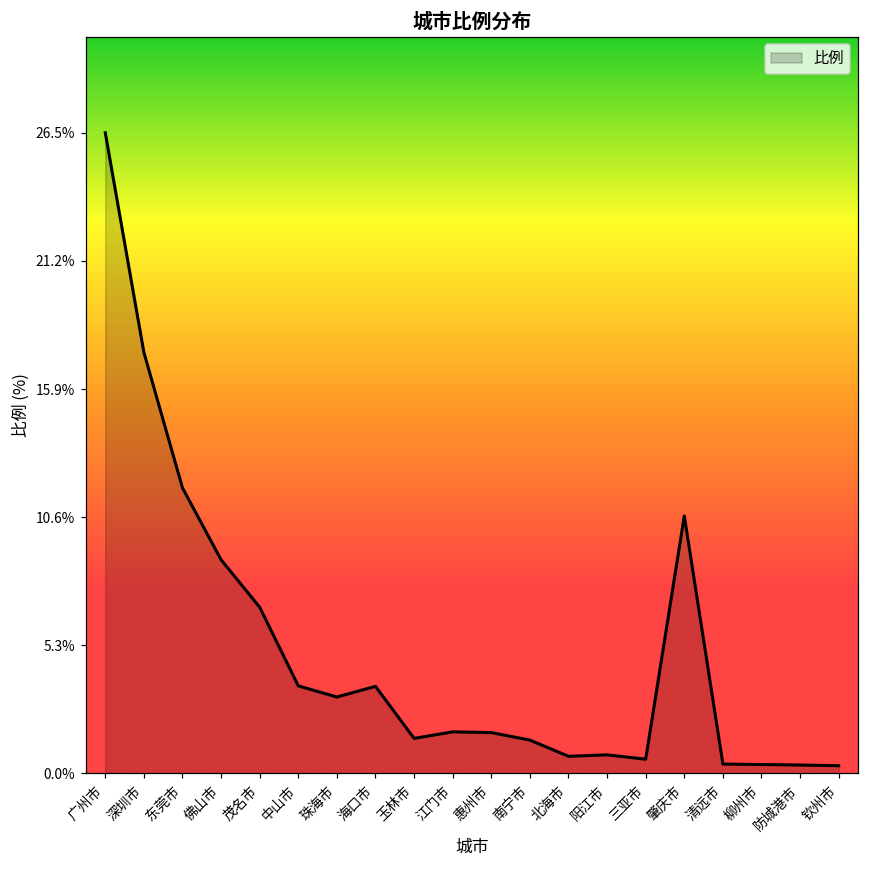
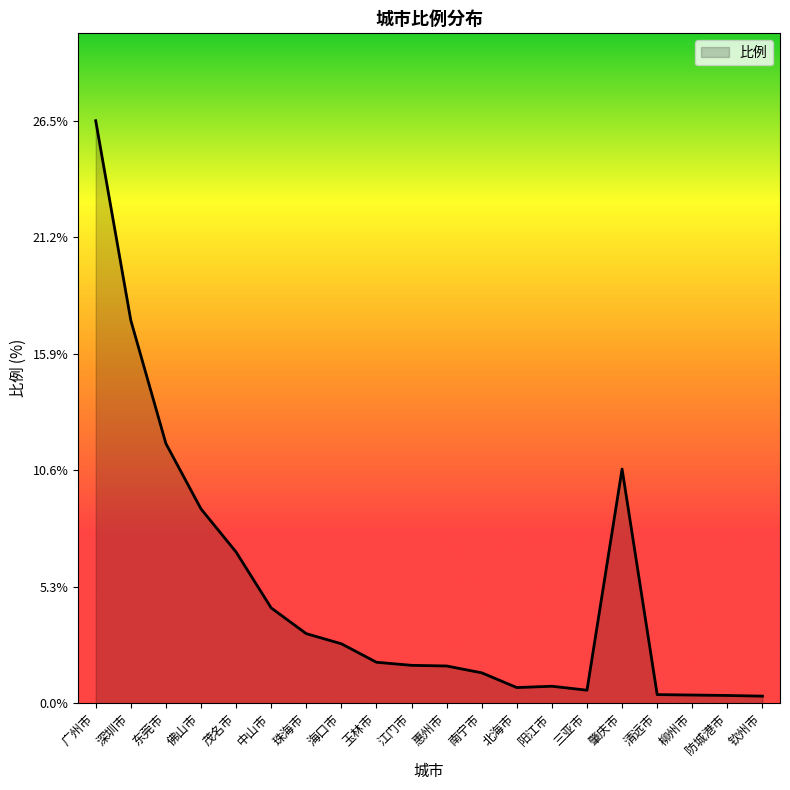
中山市: 3.6% -> 4.3%
海口市: 3.6% -> 2.7%
玉林市: 1.5% -> 1.9%
